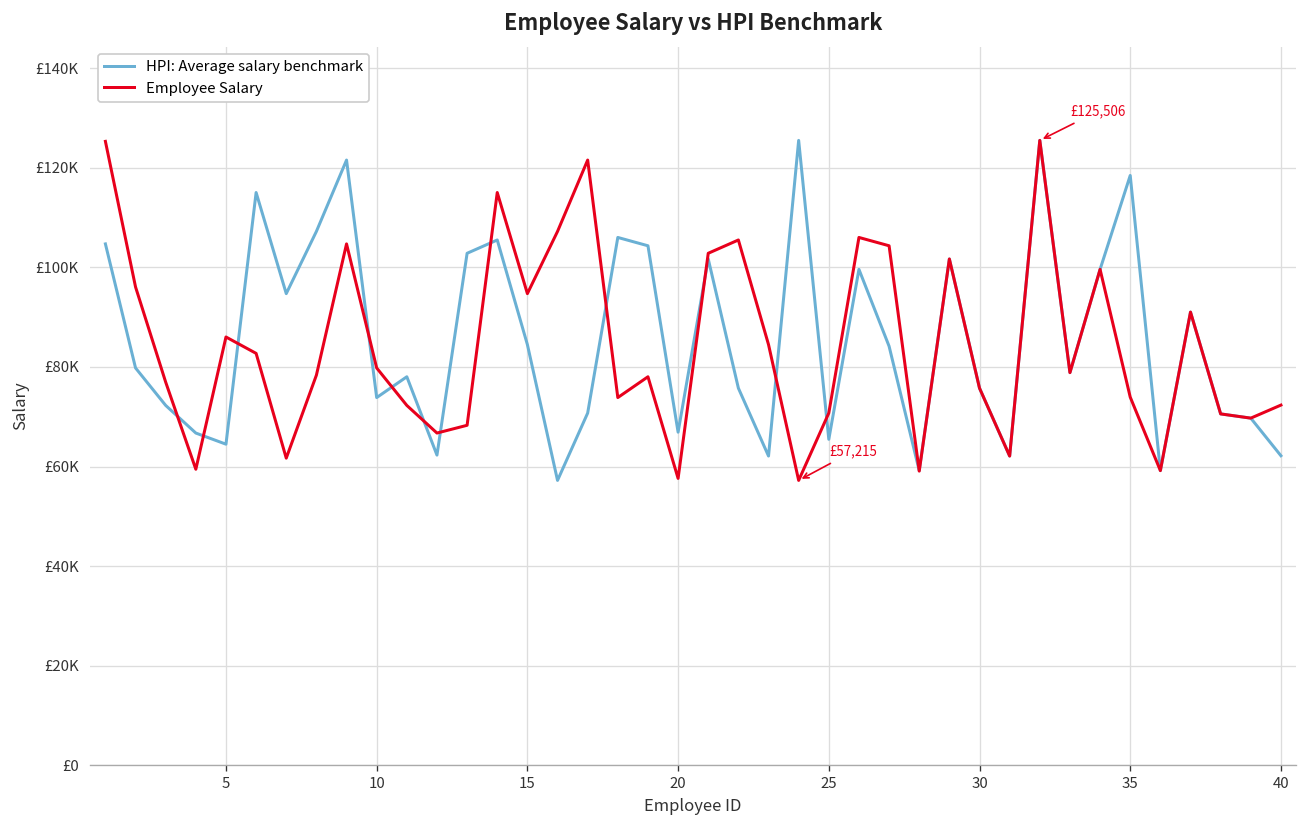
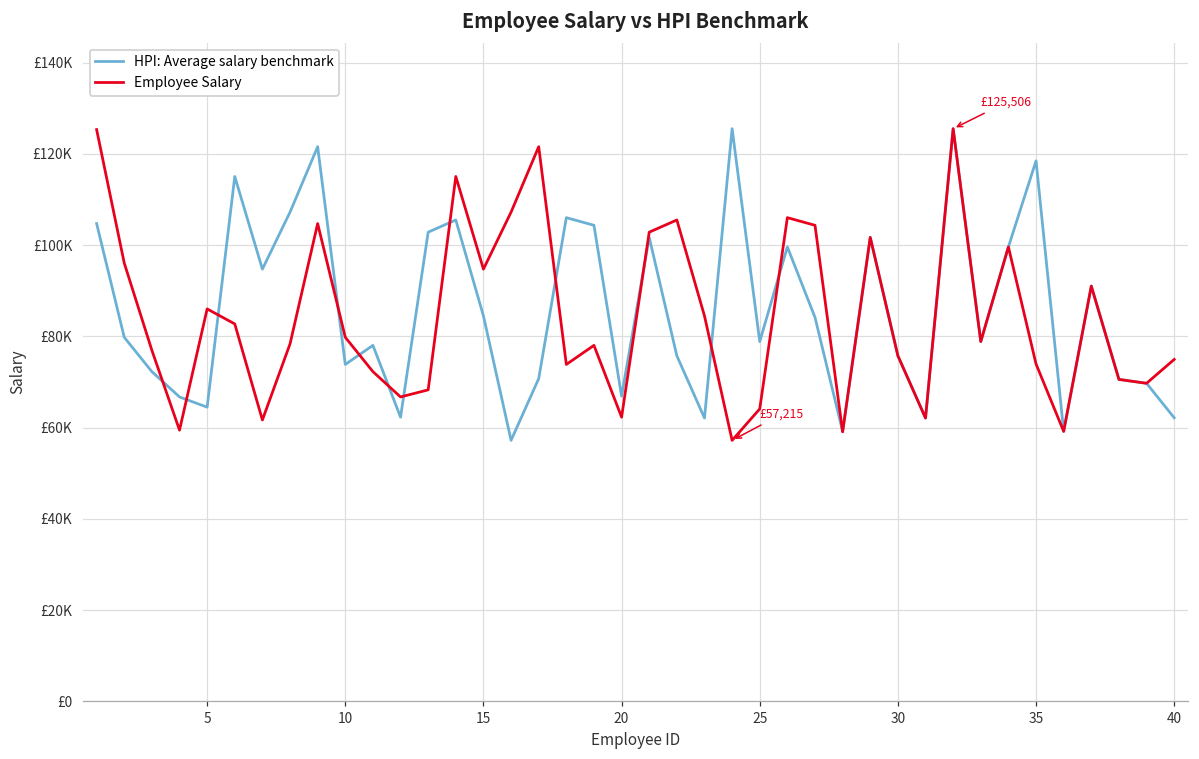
Employee Salary, 20: £58000 -> £62000
HPI: Average salary benchmark, 25: £65000 -> £79000
Employee Salary, 25: £71000 -> £64000
Employee Salary, 40: £72000 -> £75000
